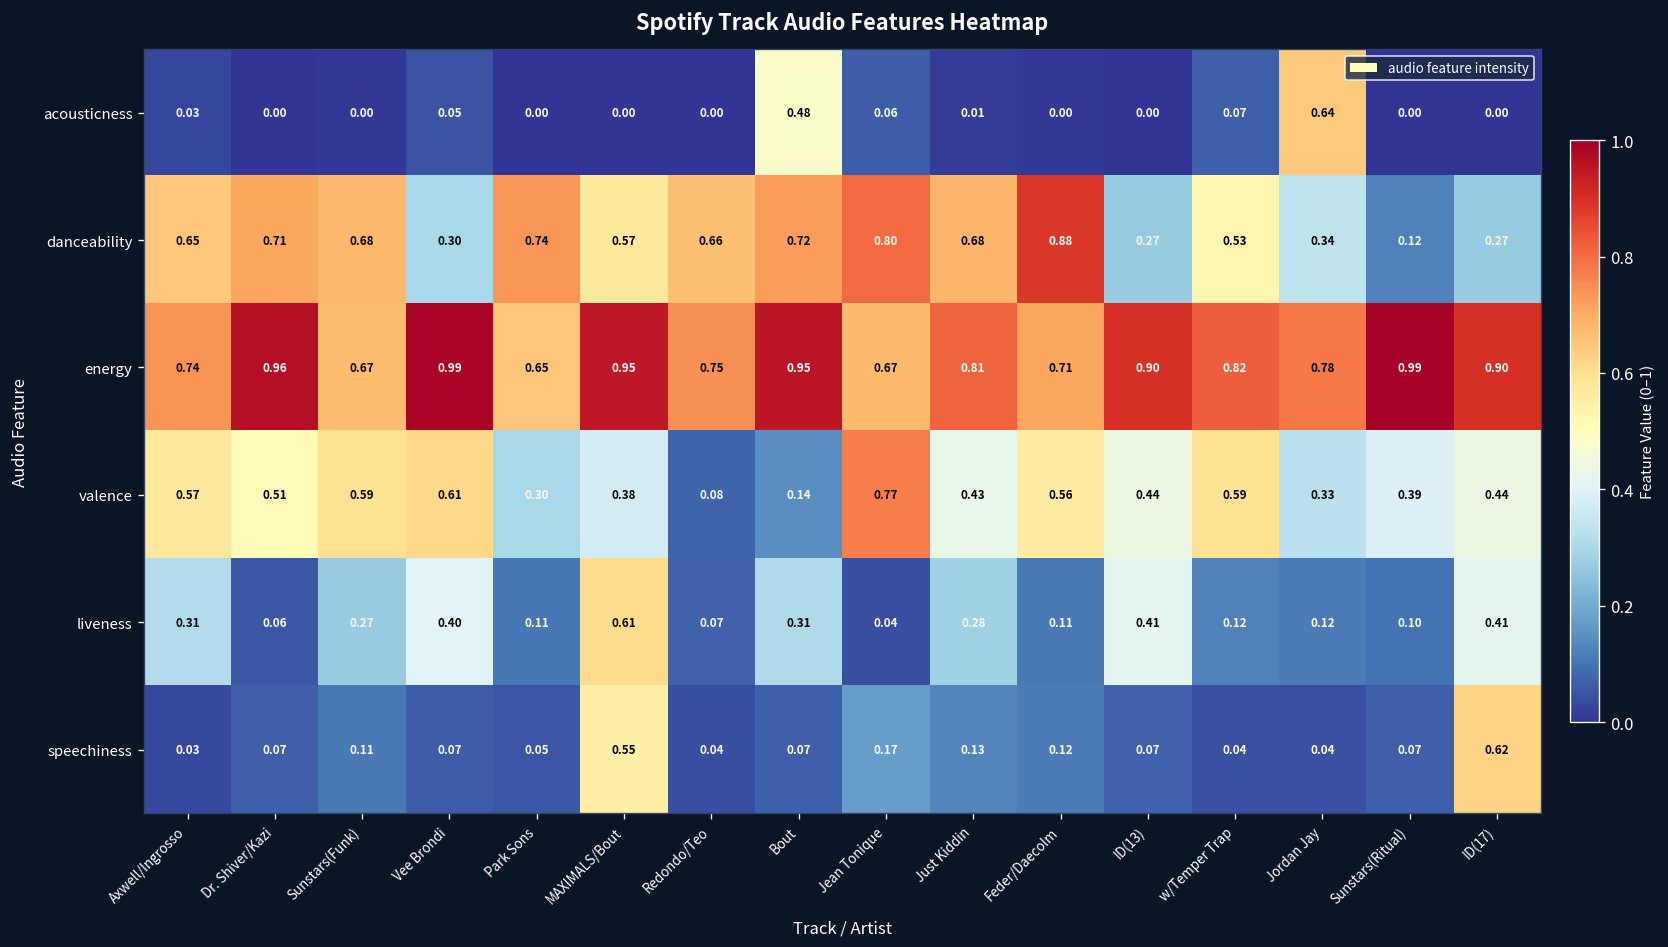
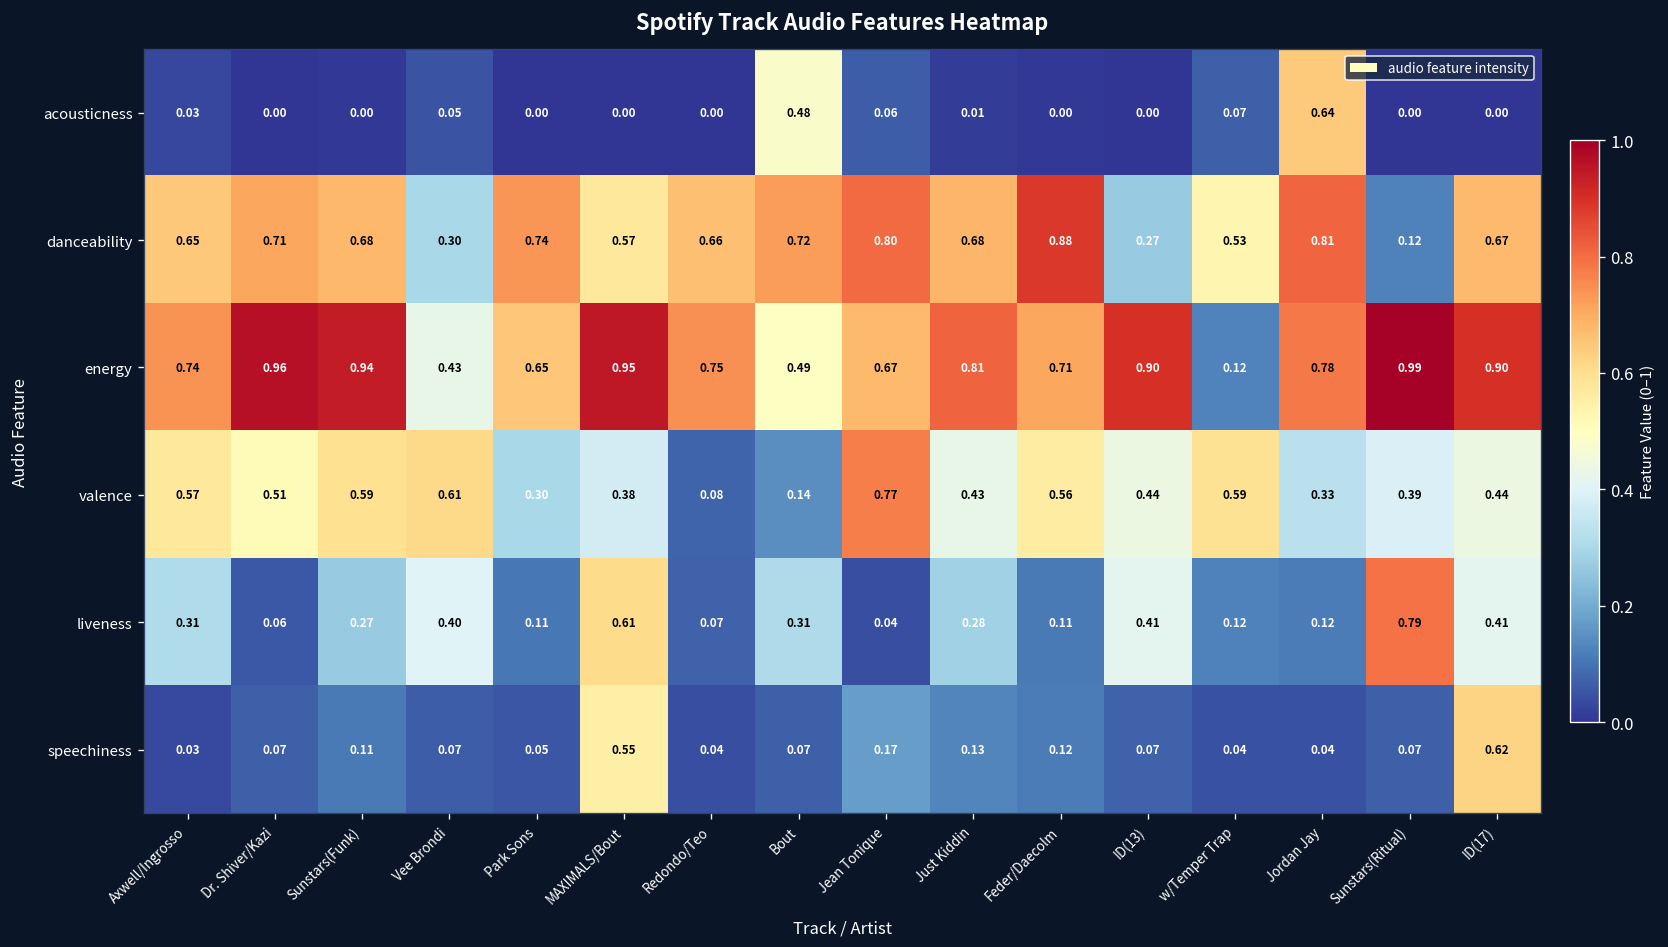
danceability, Jordan Jay: 0.34 -> 0.81
danceability, ID(17): 0.27 -> 0.67
energy, Sunstars(Funk): 0.67 -> 0.94
energy, Vee Brondi: 0.99 -> 0.43
energy, Bout: 0.95 -> 0.49
energy, w/Temper Trap: 0.82 -> 0.12
liveness, Sunstars(Ritual): 0.10 -> 0.79
